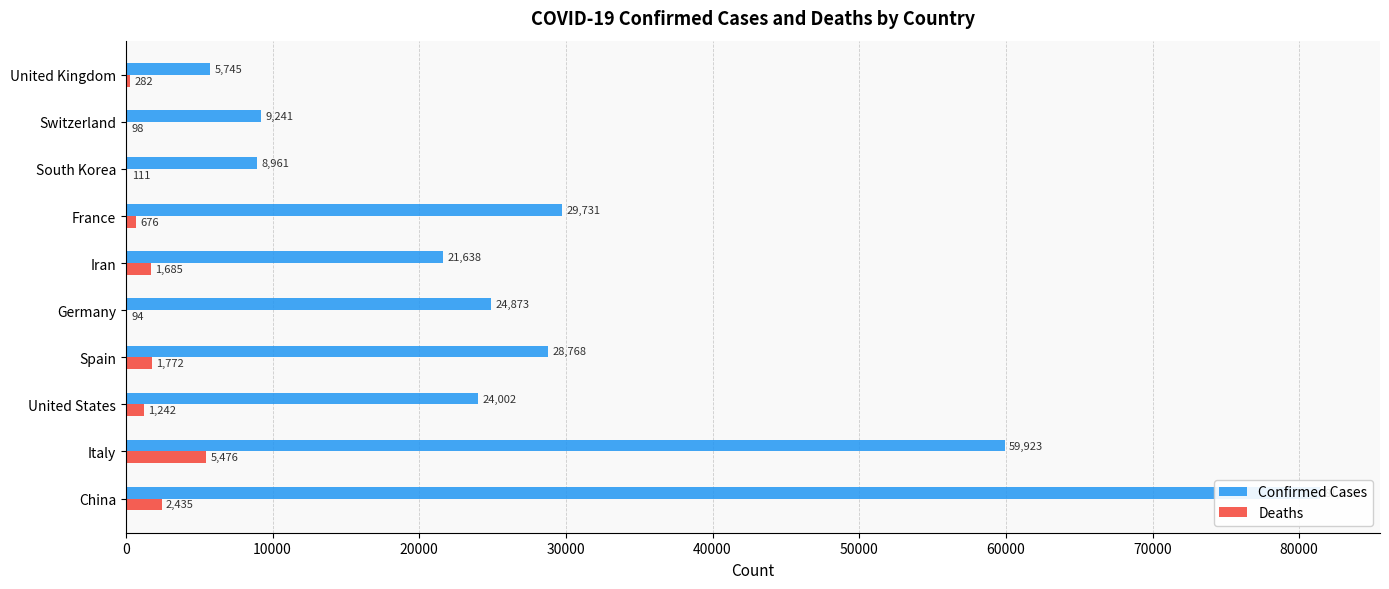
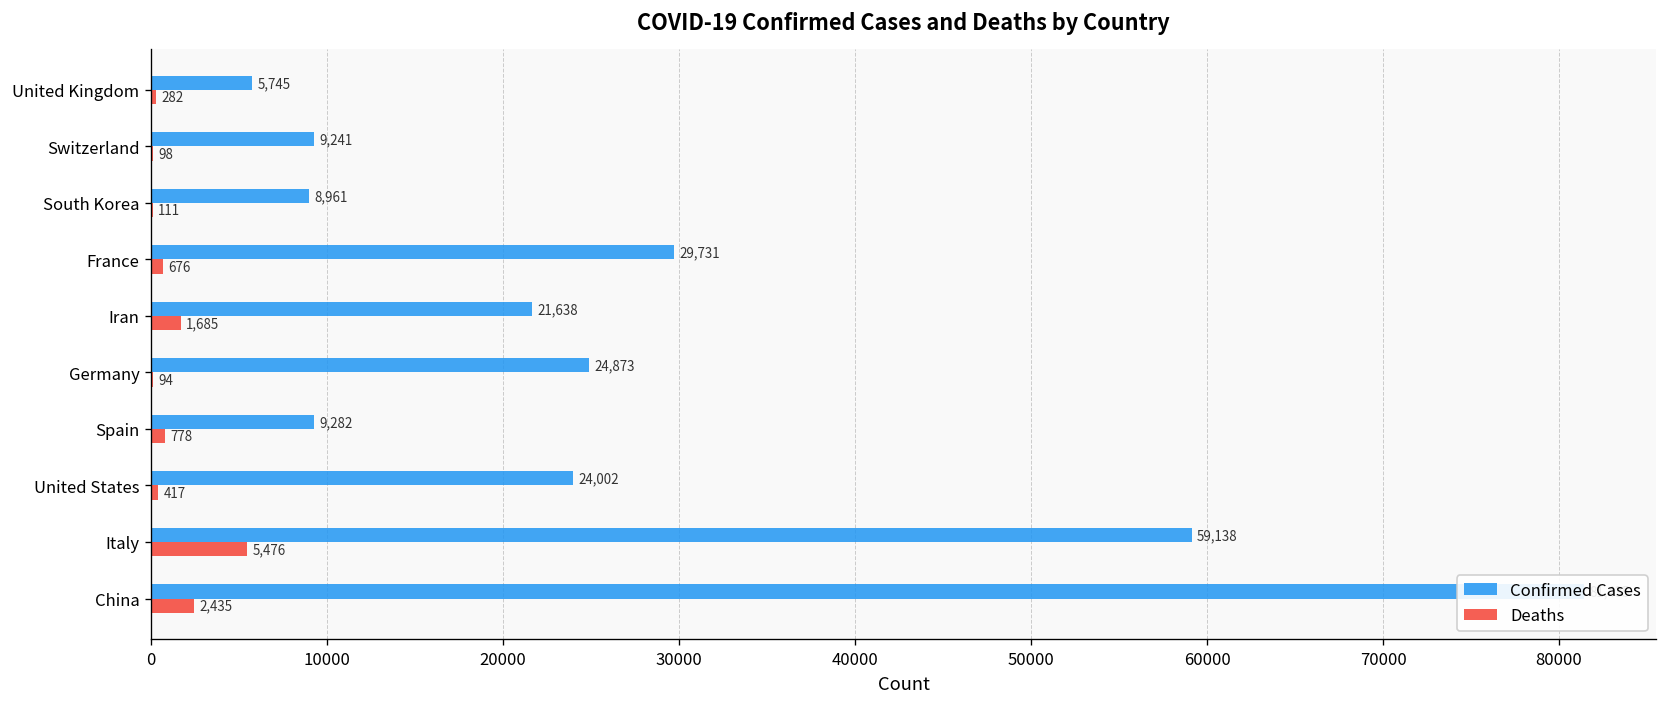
Confirmed Cases, Spain: 28,768 -> 9,282
Deaths, Spain: 1,772 -> 778
Deaths, United States: 1,242 -> 417
Confirmed Cases, Italy: 59,923 -> 59,138
